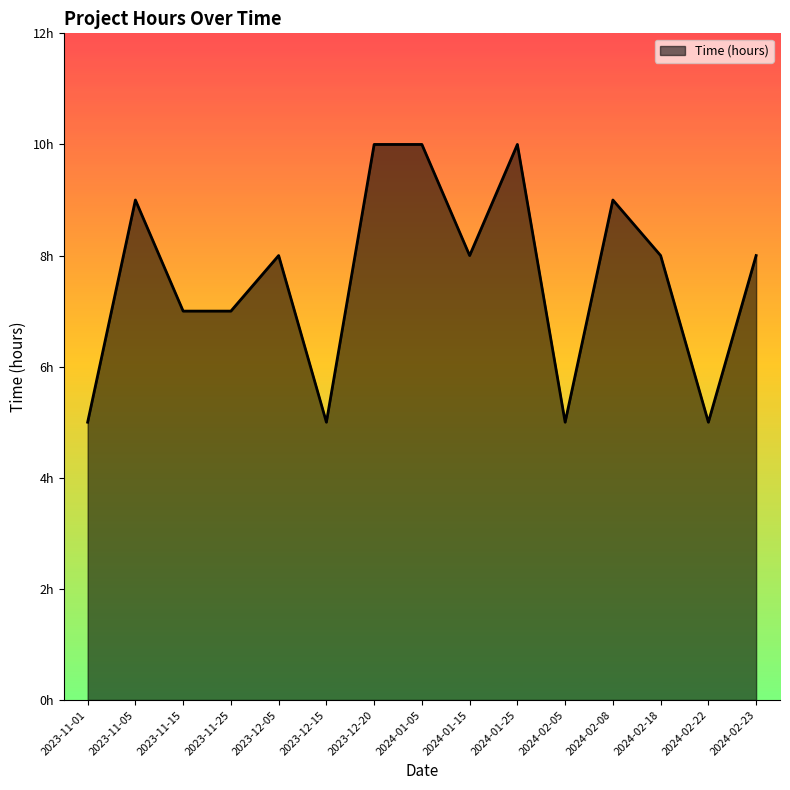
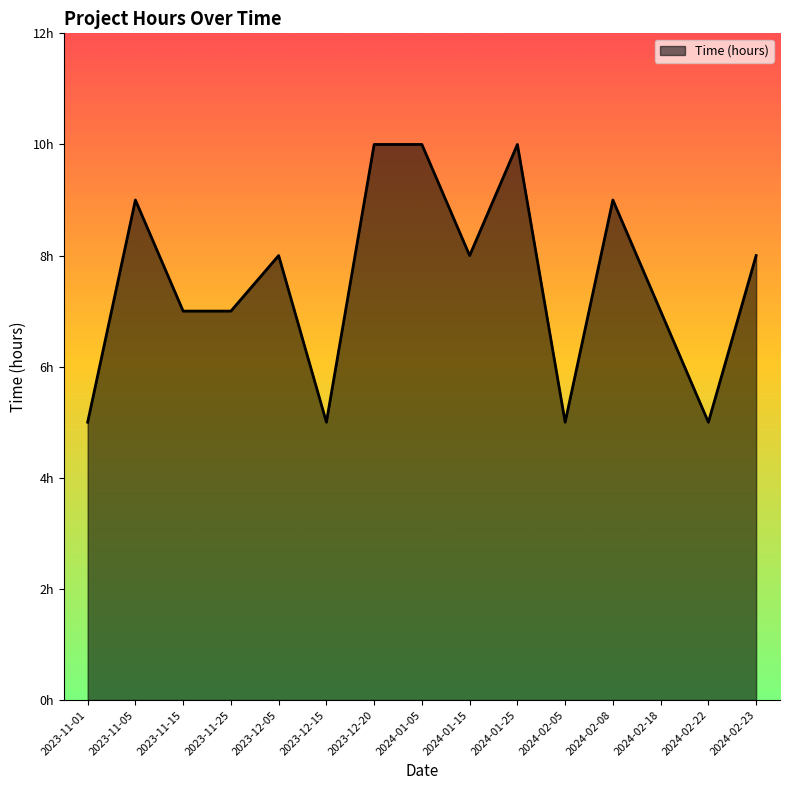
2024-02-18: 8h -> 7h
